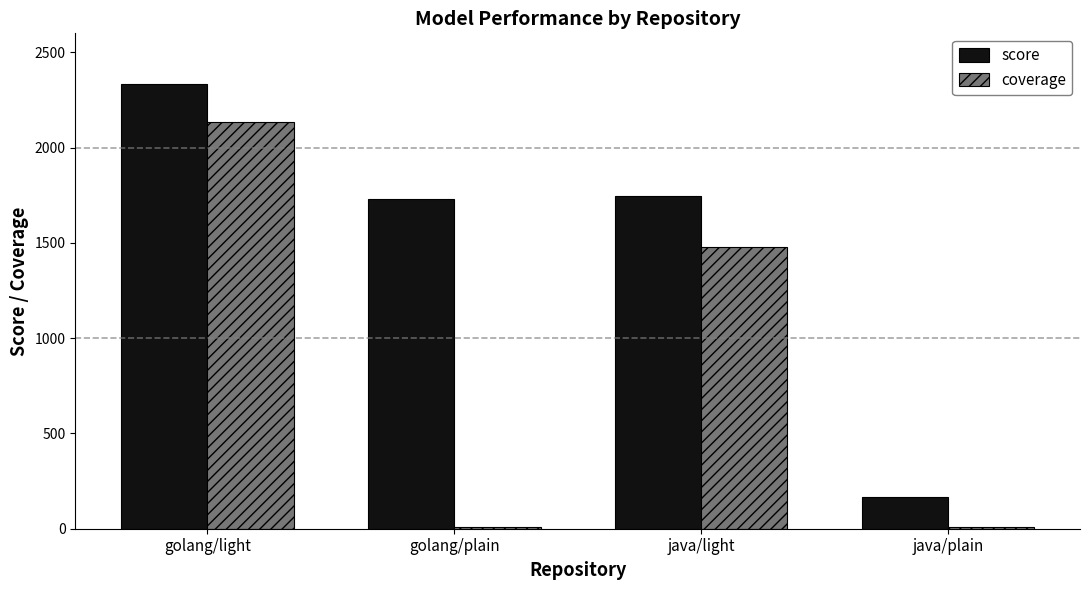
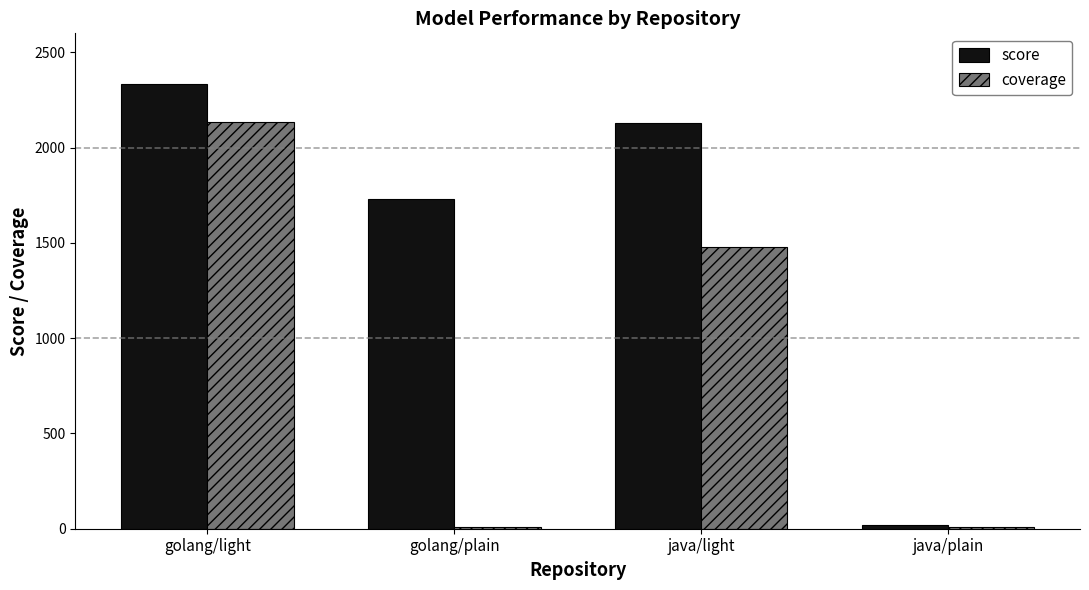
score, java/light: 1750 -> 2130
score, java/plain: 170 -> 20
